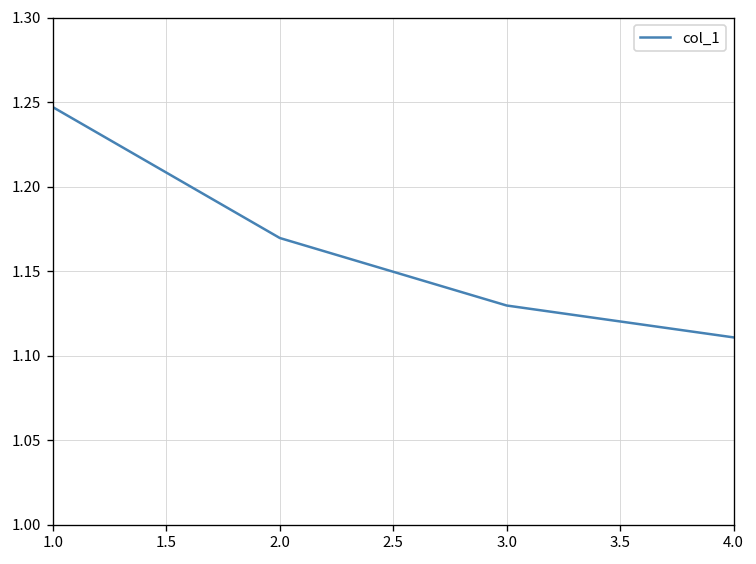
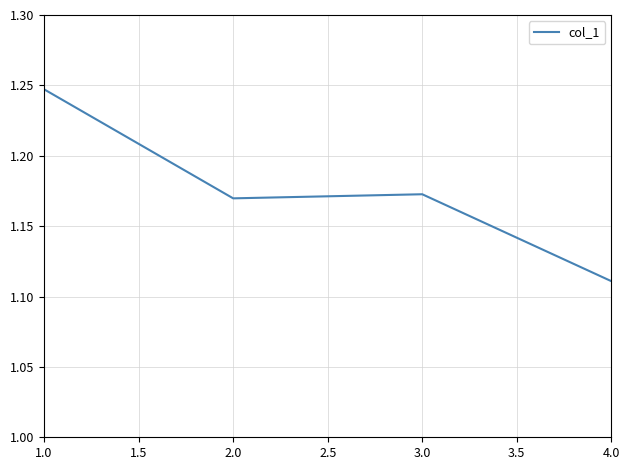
3.0: 1.130 -> 1.173
